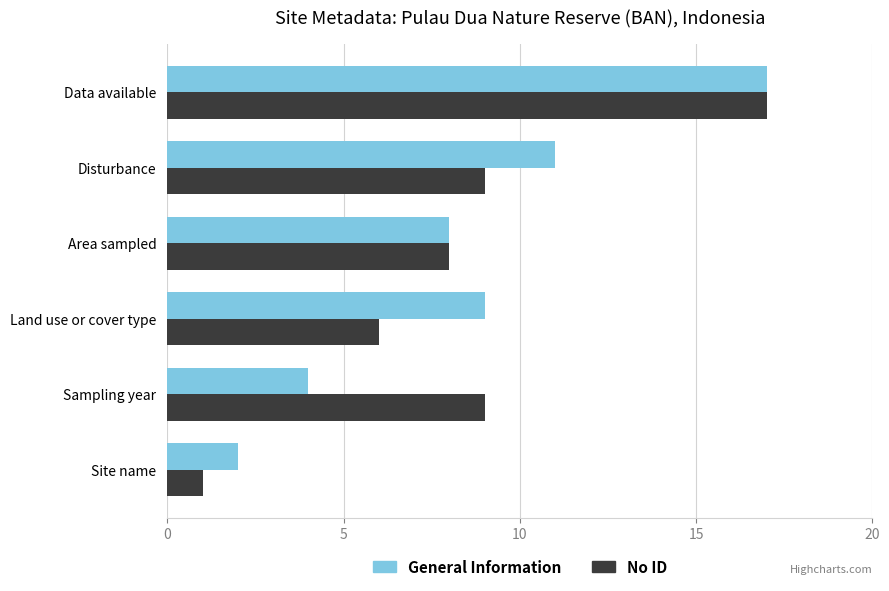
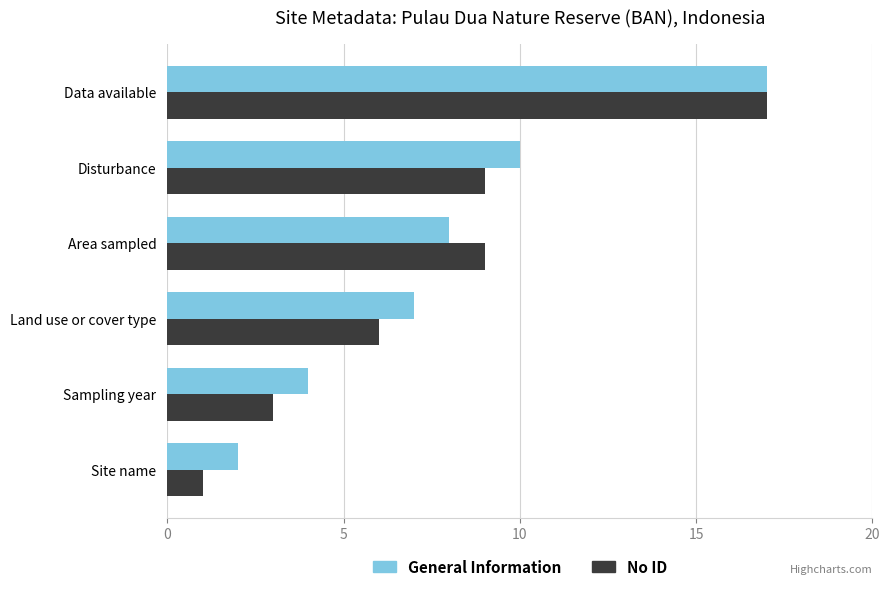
General Information, Disturbance: 11 -> 10
No ID, Area sampled: 8 -> 9
General Information, Land use or cover type: 9 -> 7
No ID, Sampling year: 9 -> 3
